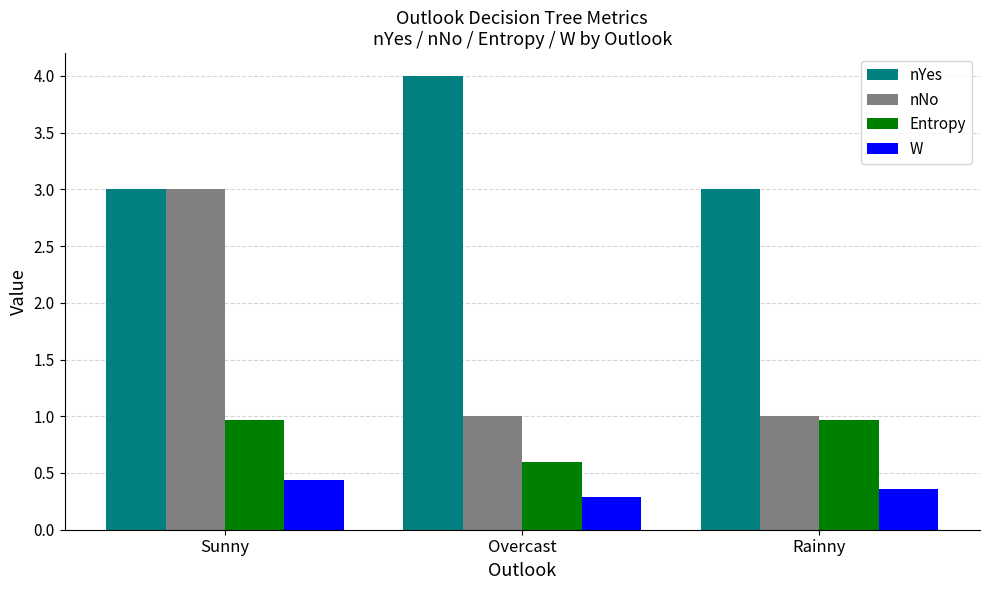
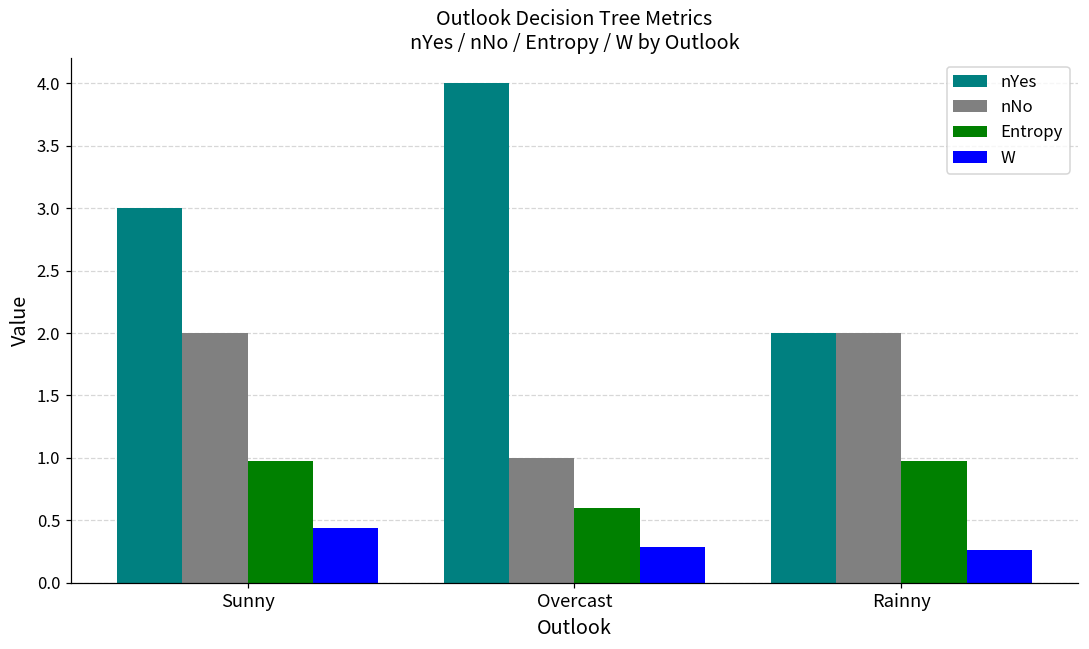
nNo, Sunny: 3 -> 2
nYes, Rainny: 3 -> 2
nNo, Rainny: 1 -> 2
W, Rainny: 0.36 -> 0.26
